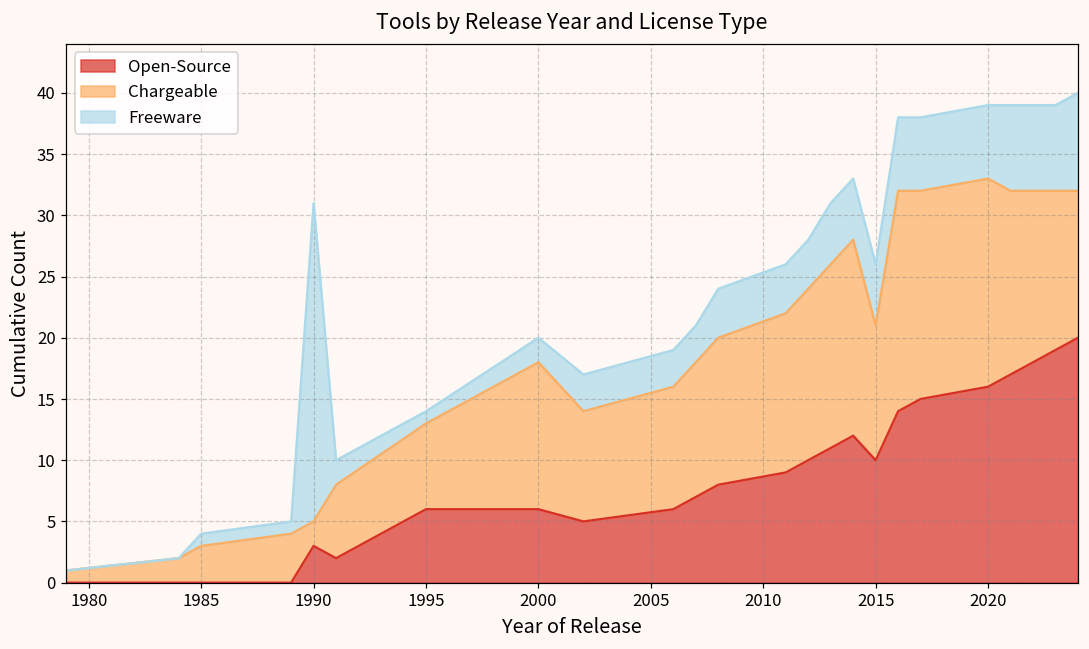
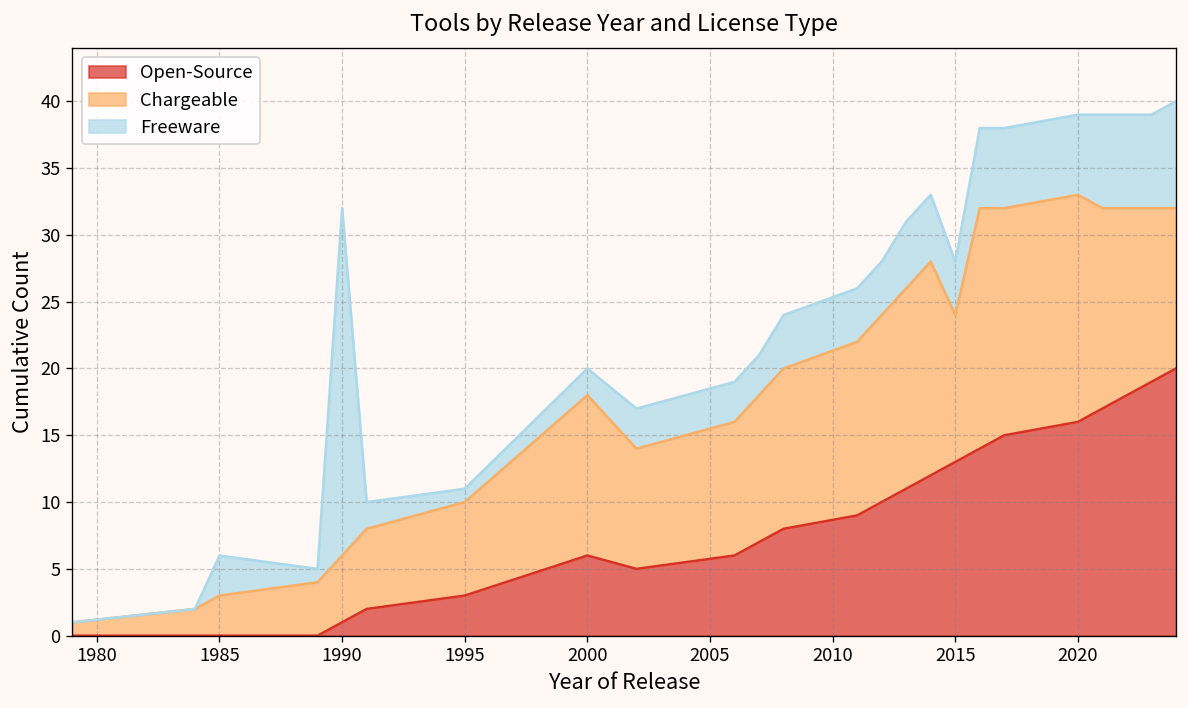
Freeware, 1985: 1 -> 3
Open-Source, 1990: 3 -> 1
Chargeable, 1990: 2 -> 5
Open-Source, 1995: 6 -> 3
Open-Source, 2015: 10 -> 13
Freeware, 2015: 5 -> 4
